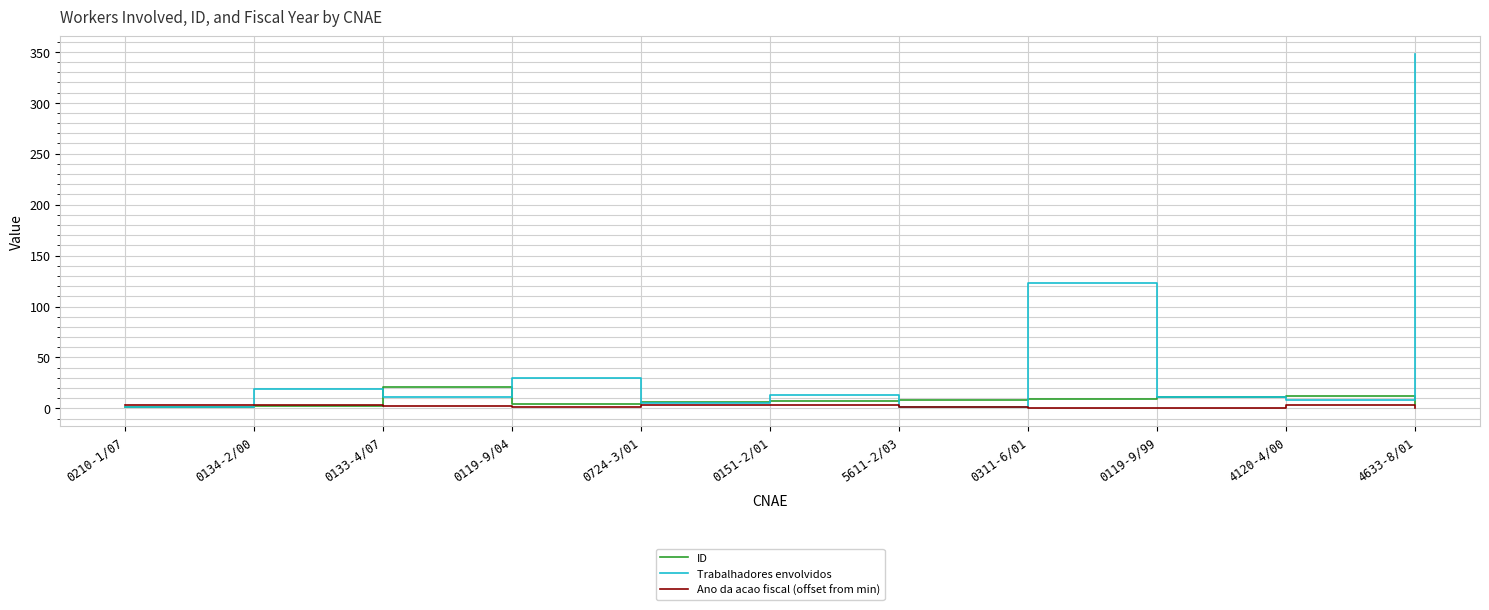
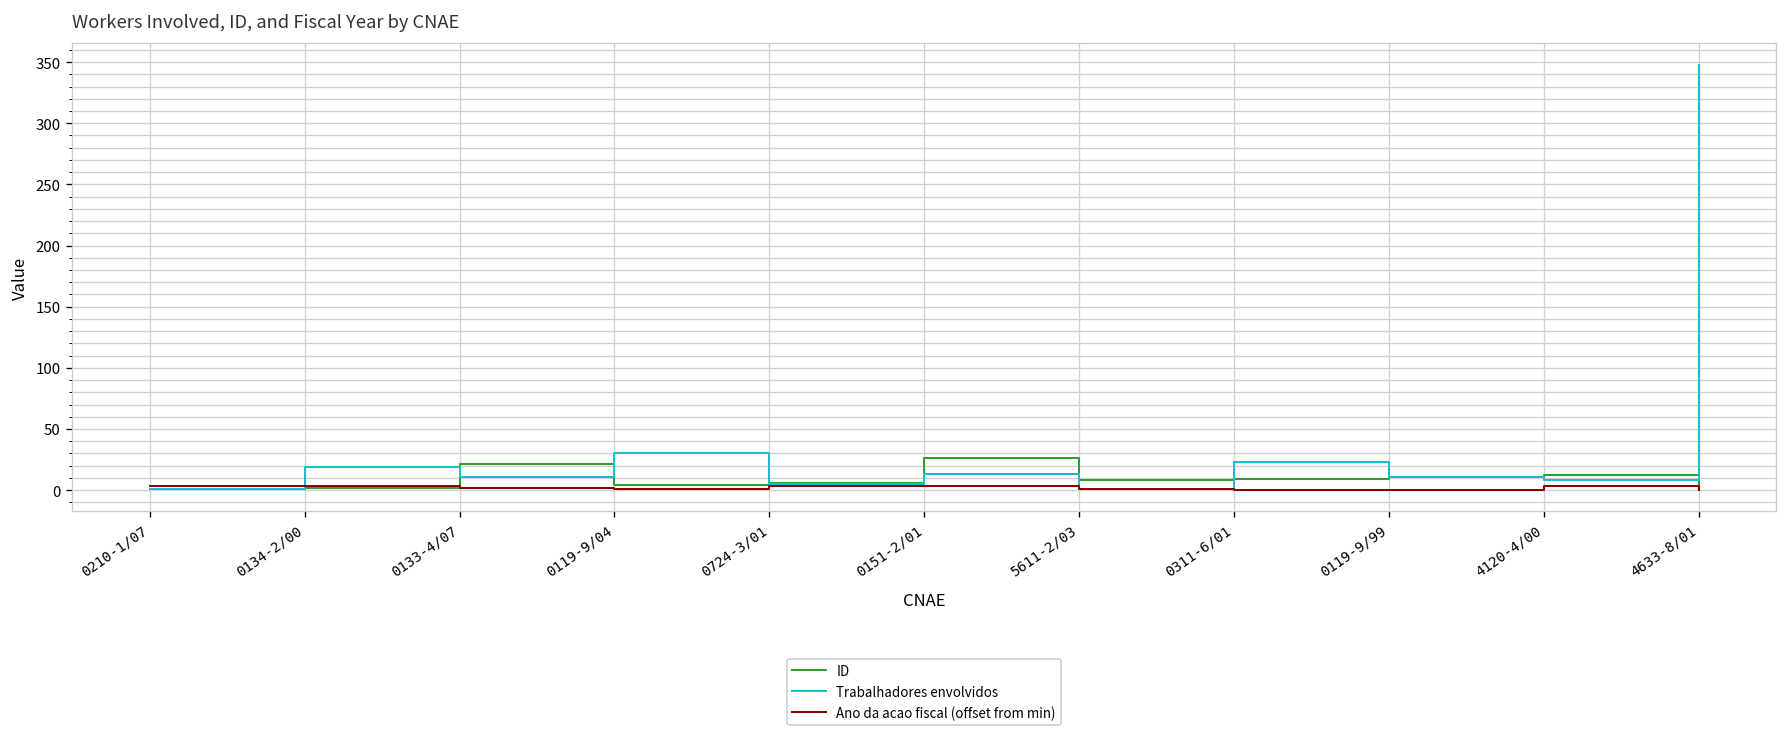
ID, 0151-2/01: 7 -> 26
Trabalhadores envolvidos, 0311-6/01: 123 -> 23
